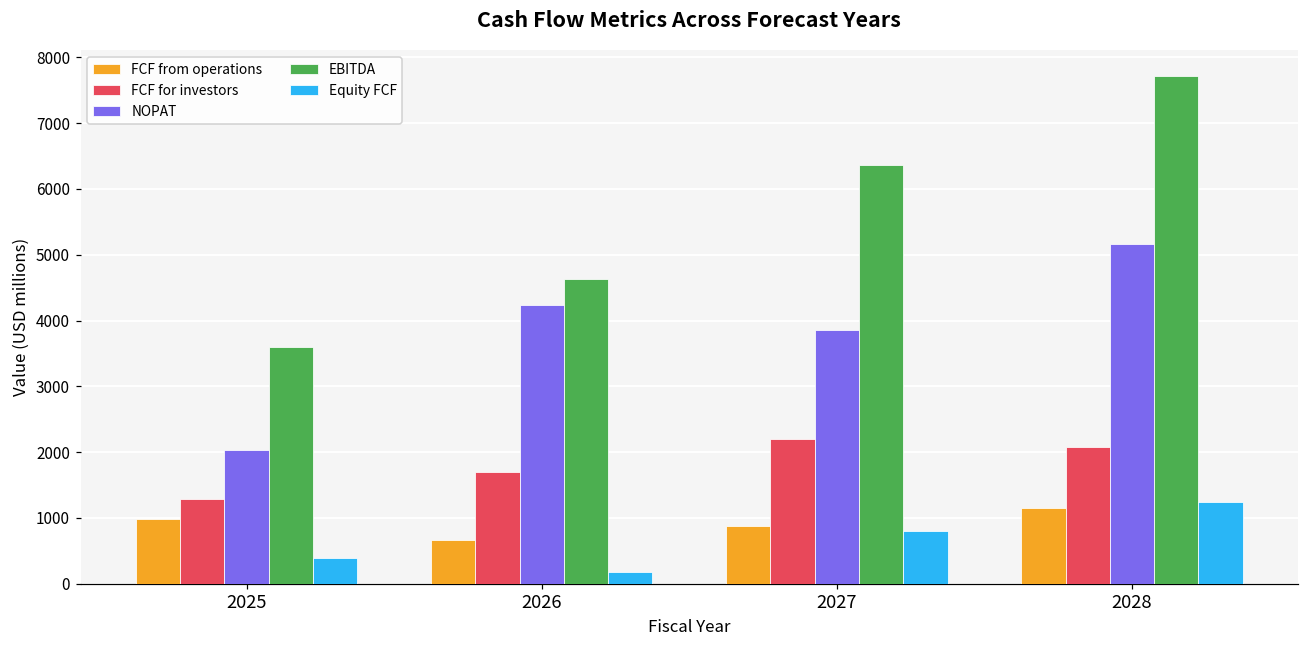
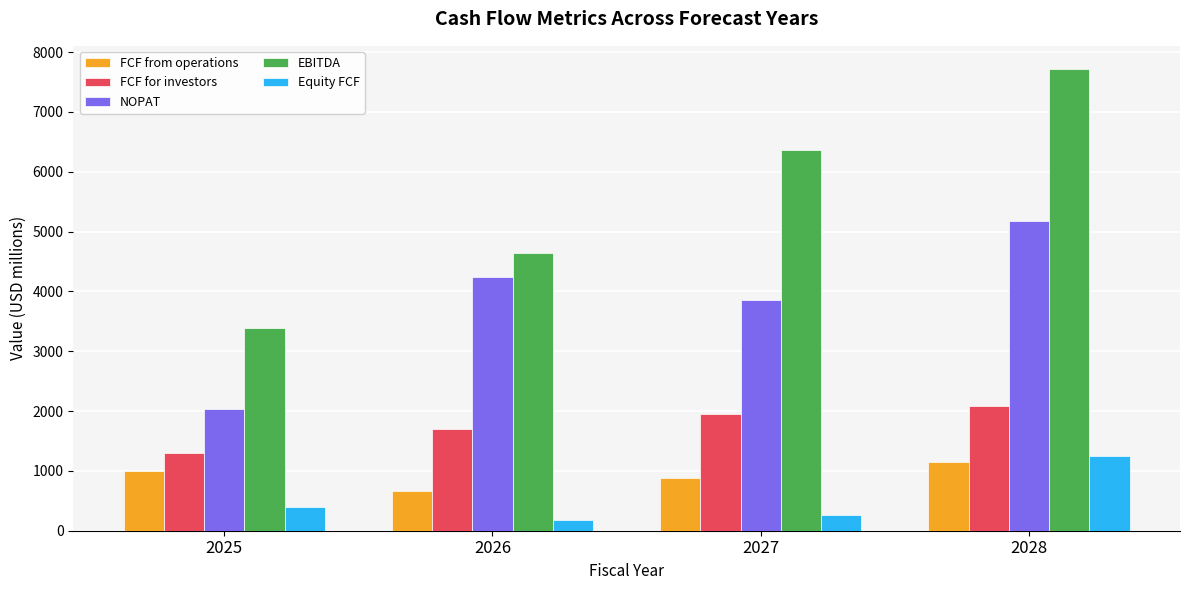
EBITDA, 2025: 3600 -> 3400
FCF for investors, 2027: 2200 -> 1900
Equity FCF, 2027: 800 -> 300
